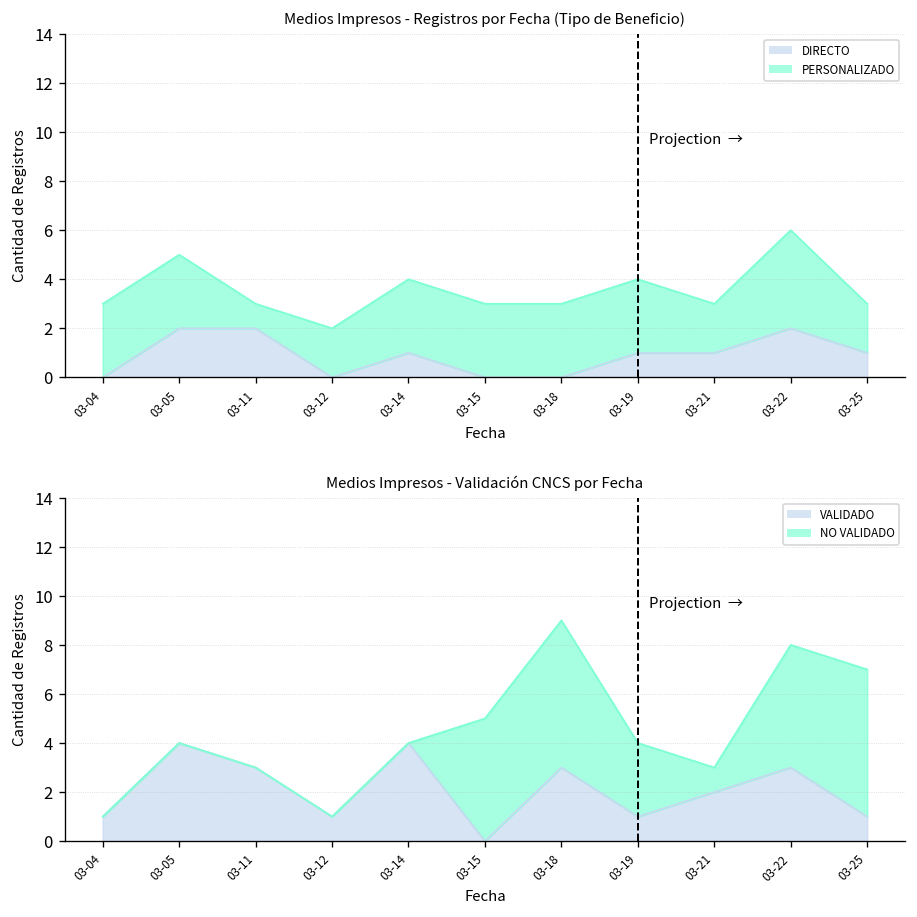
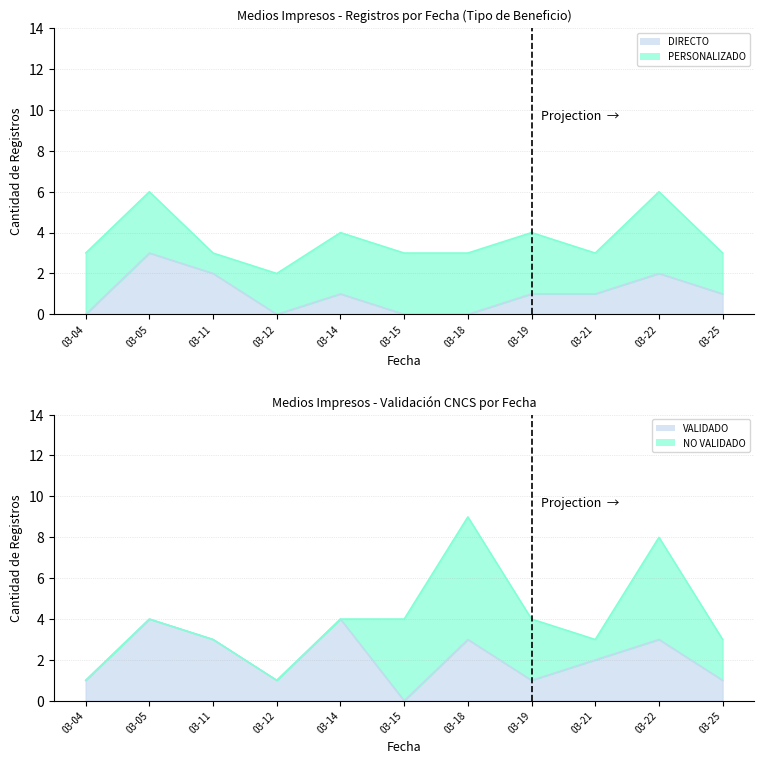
Medios Impresos - Registros por Fecha (Tipo de Beneficio), DIRECTO, 03-05: 2 -> 3
Medios Impresos - Validación CNCS por Fecha, NO VALIDADO, 03-15: 5 -> 4
Medios Impresos - Validación CNCS por Fecha, NO VALIDADO, 03-25: 6 -> 2
